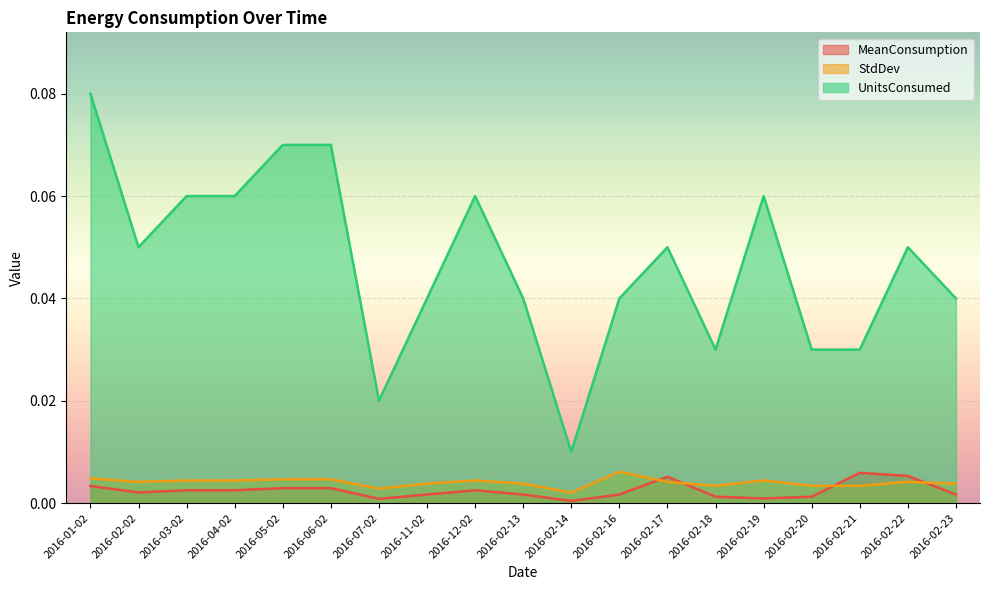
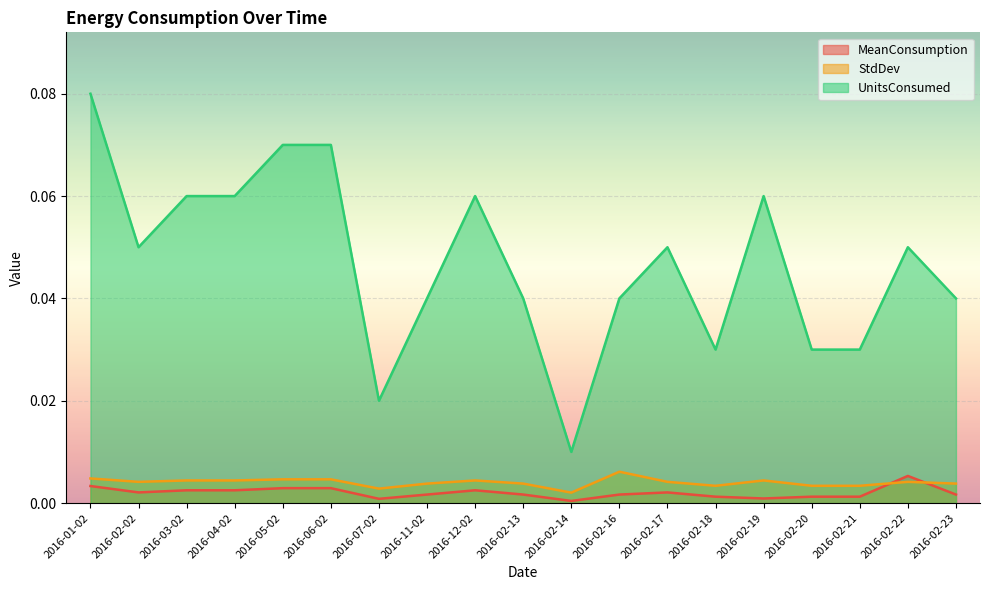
MeanConsumption, 2016-02-17: 0.005 -> 0.002
MeanConsumption, 2016-02-21: 0.006 -> 0.001
